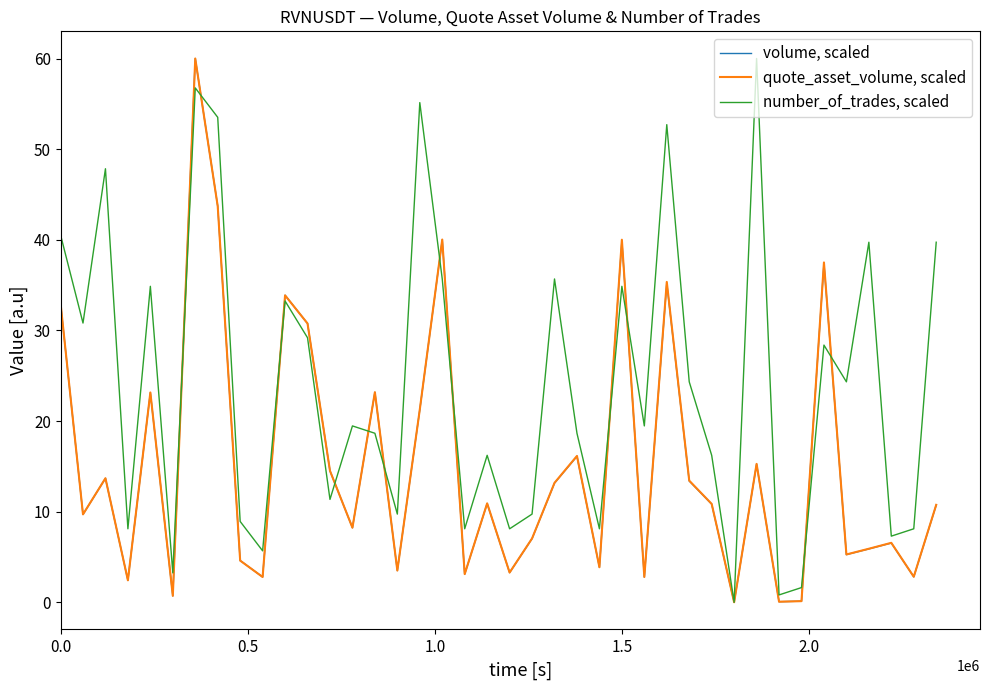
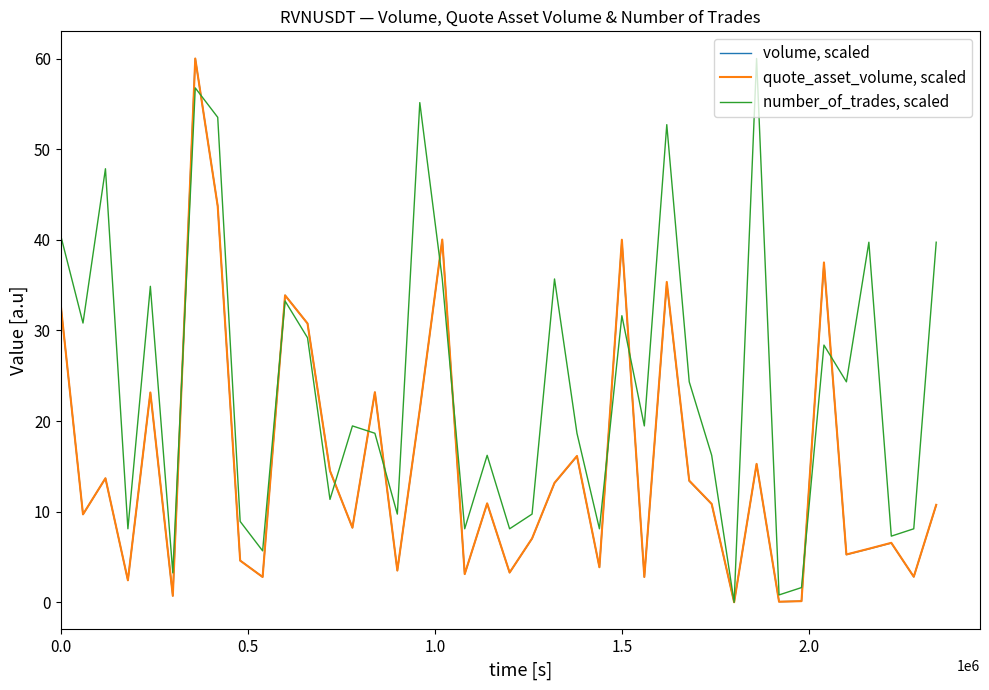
number_of_trades, scaled, 1.5: 35 -> 32
